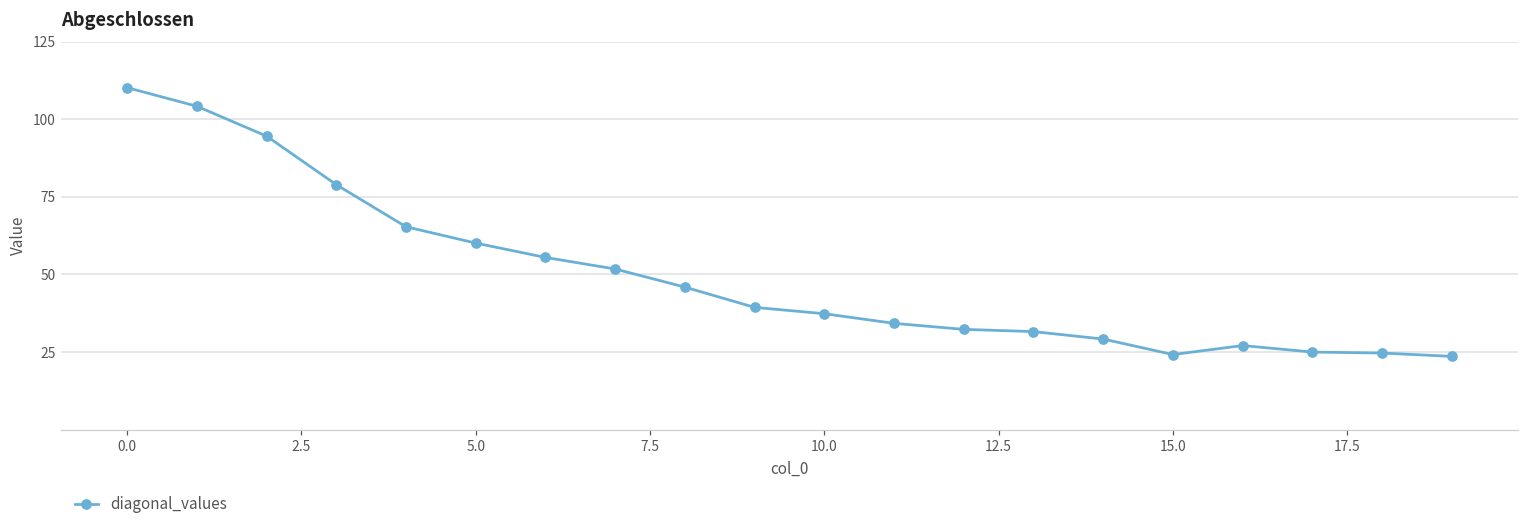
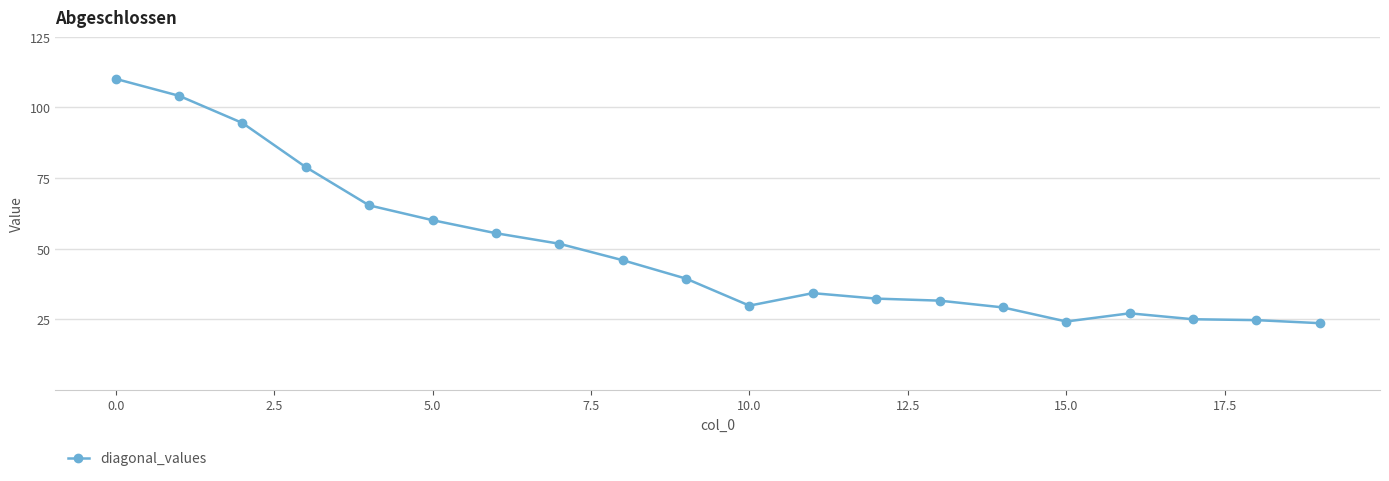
10.0: 37 -> 30
